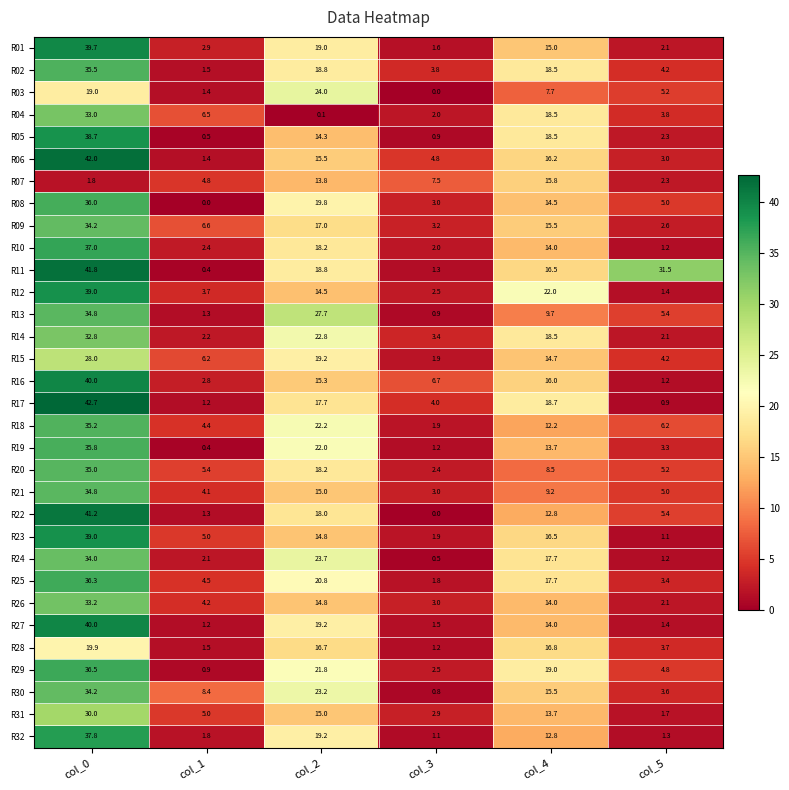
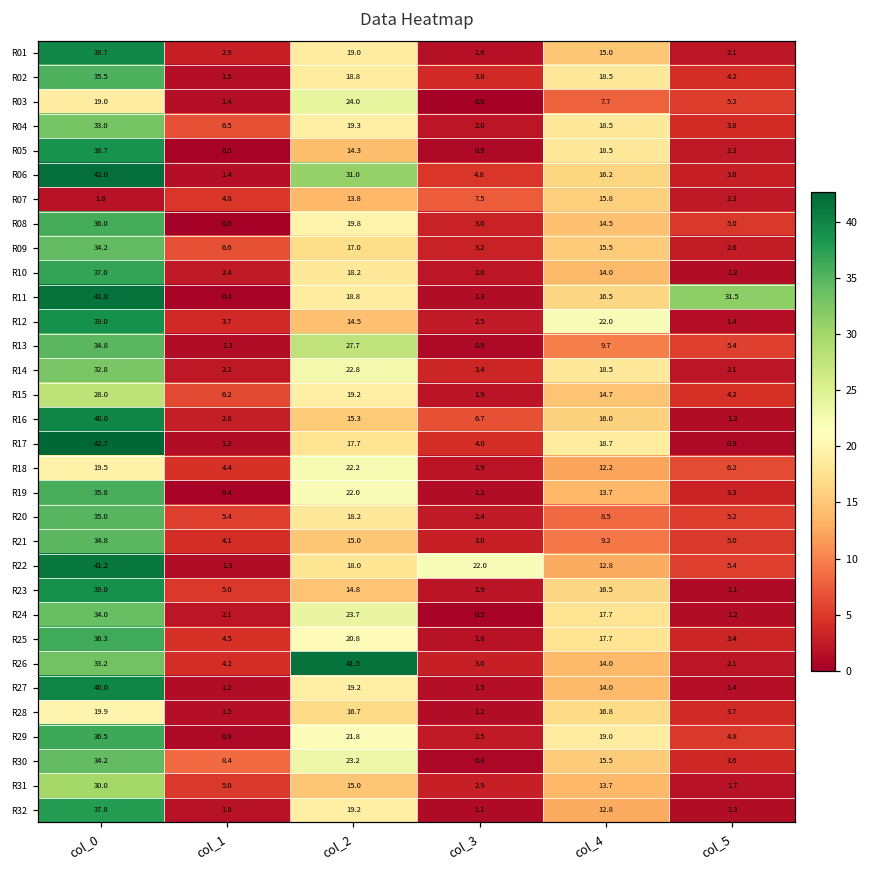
R04, col_2: 0.1 -> 19.3
R06, col_2: 15.5 -> 31.0
R18, col_0: 35.2 -> 19.5
R22, col_3: 0.0 -> 22.0
R26, col_2: 14.8 -> 41.5
